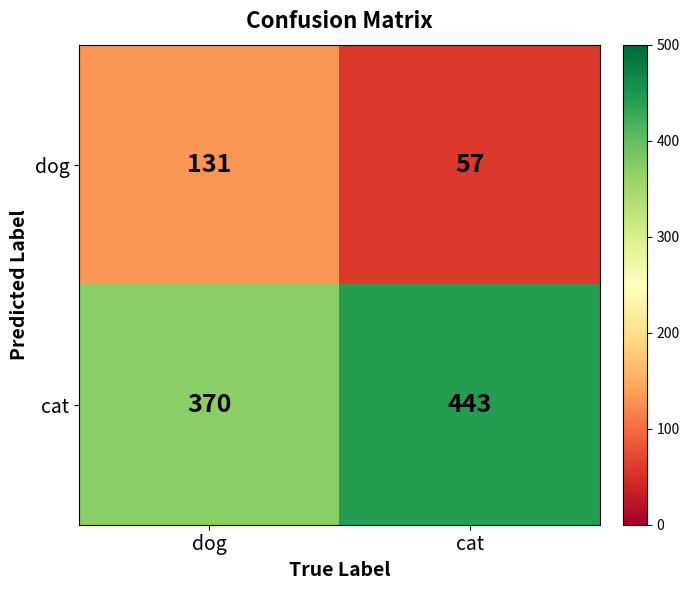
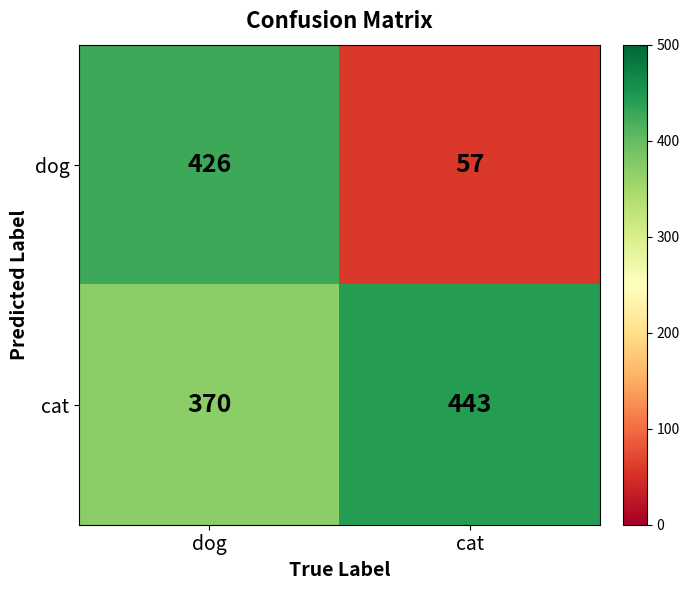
dog, dog: 131 -> 426
